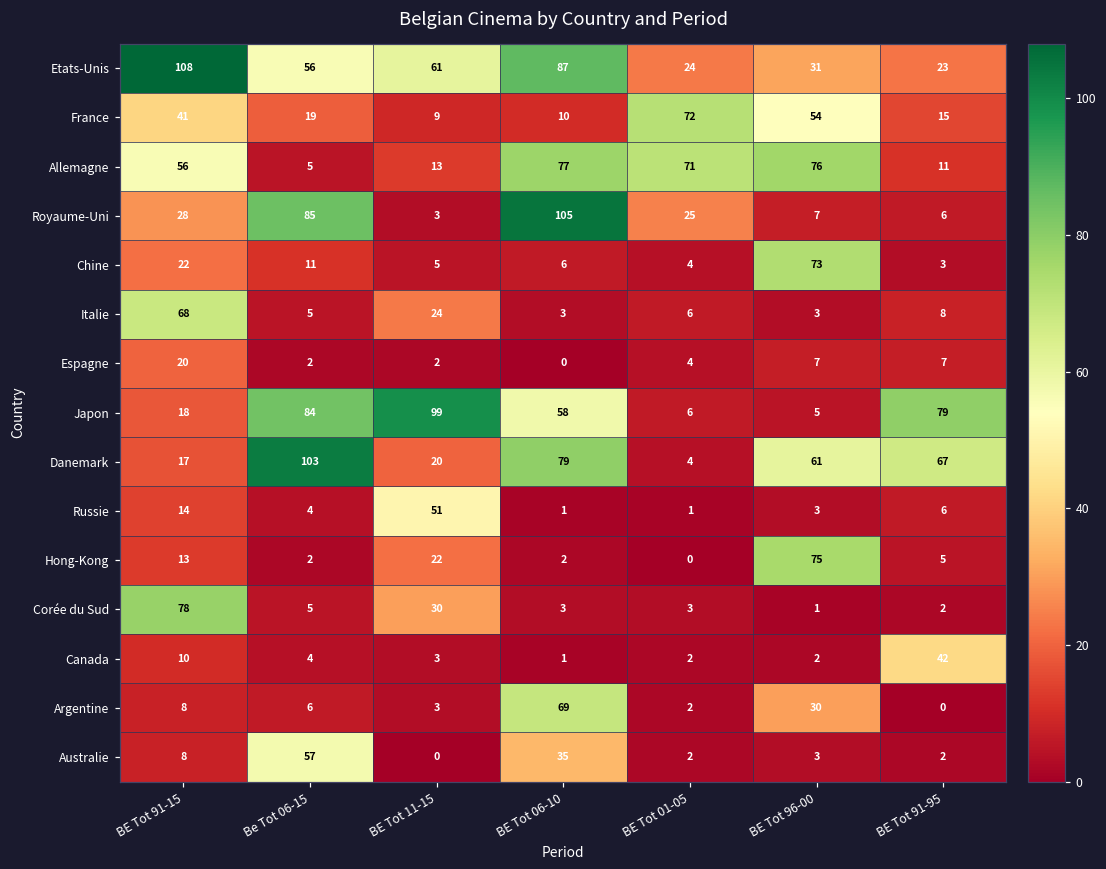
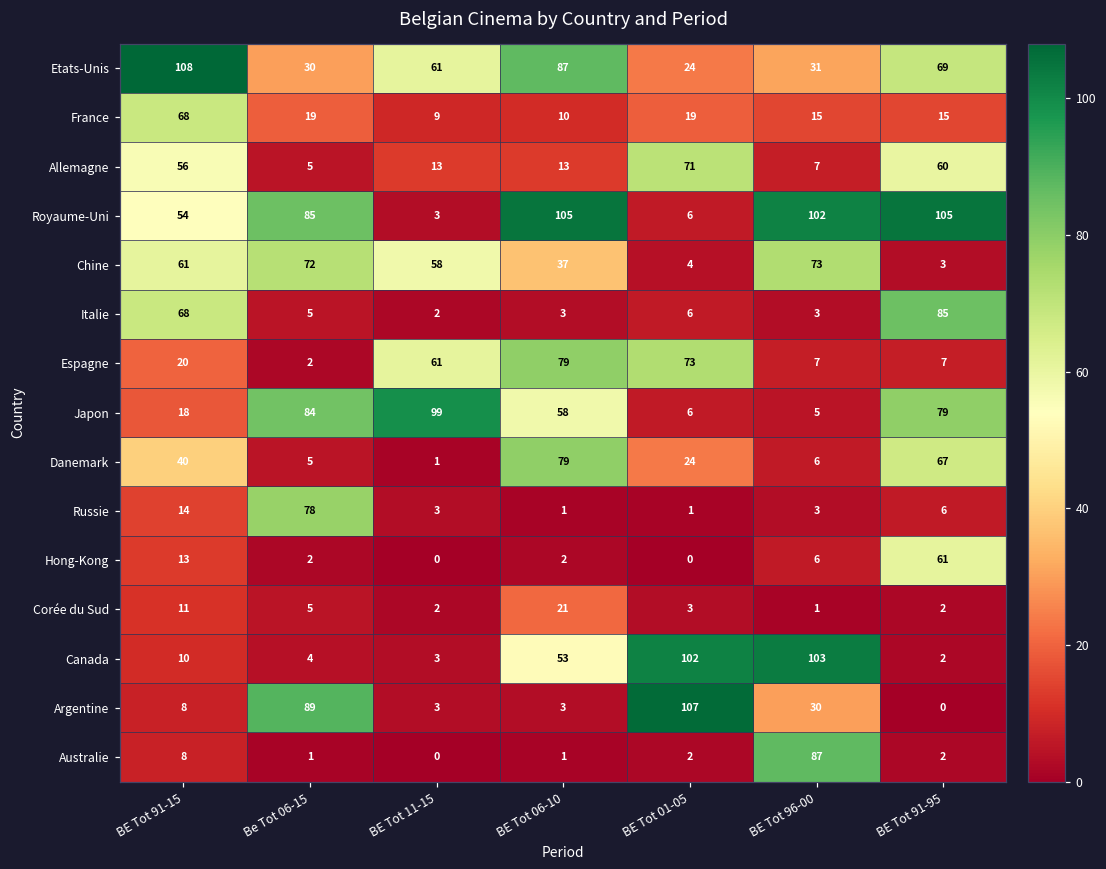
Etats-Unis, Be Tot 06-15: 56 -> 30
Etats-Unis, BE Tot 91-95: 23 -> 69
France, BE Tot 91-15: 41 -> 68
France, BE Tot 01-05: 72 -> 19
France, BE Tot 96-00: 54 -> 15
Allemagne, BE Tot 06-10: 77 -> 13
Allemagne, BE Tot 96-00: 76 -> 7
Allemagne, BE Tot 91-95: 11 -> 60
Royaume-Uni, BE Tot 91-15: 28 -> 54
Royaume-Uni, BE Tot 01-05: 25 -> 6
Royaume-Uni, BE Tot 96-00: 7 -> 102
Royaume-Uni, BE Tot 91-95: 6 -> 105
Chine, BE Tot 91-15: 22 -> 61
Chine, Be Tot 06-15: 11 -> 72
Chine, BE Tot 11-15: 5 -> 58
Chine, BE Tot 06-10: 6 -> 37
Italie, BE Tot 11-15: 24 -> 2
Italie, BE Tot 91-95: 8 -> 85
Espagne, BE Tot 11-15: 2 -> 61
Espagne, BE Tot 06-10: 0 -> 79
Espagne, BE Tot 01-05: 4 -> 73
Danemark, BE Tot 91-15: 17 -> 40
Danemark, Be Tot 06-15: 103 -> 5
Danemark, BE Tot 11-15: 20 -> 1
Danemark, BE Tot 01-05: 4 -> 24
Danemark, BE Tot 96-00: 61 -> 6
Russie, Be Tot 06-15: 4 -> 78
Russie, BE Tot 11-15: 51 -> 3
Hong-Kong, BE Tot 11-15: 22 -> 0
Hong-Kong, BE Tot 96-00: 75 -> 6
Hong-Kong, BE Tot 91-95: 5 -> 61
Corée du Sud, BE Tot 91-15: 78 -> 11
Corée du Sud, BE Tot 11-15: 30 -> 2
Corée du Sud, BE Tot 06-10: 3 -> 21
Canada, BE Tot 06-10: 1 -> 53
Canada, BE Tot 01-05: 2 -> 102
Canada, BE Tot 96-00: 2 -> 103
Canada, BE Tot 91-95: 42 -> 2
Argentine, Be Tot 06-15: 6 -> 89
Argentine, BE Tot 06-10: 69 -> 3
Argentine, BE Tot 01-05: 2 -> 107
Australie, Be Tot 06-15: 57 -> 1
Australie, BE Tot 06-10: 35 -> 1
Australie, BE Tot 96-00: 3 -> 87
